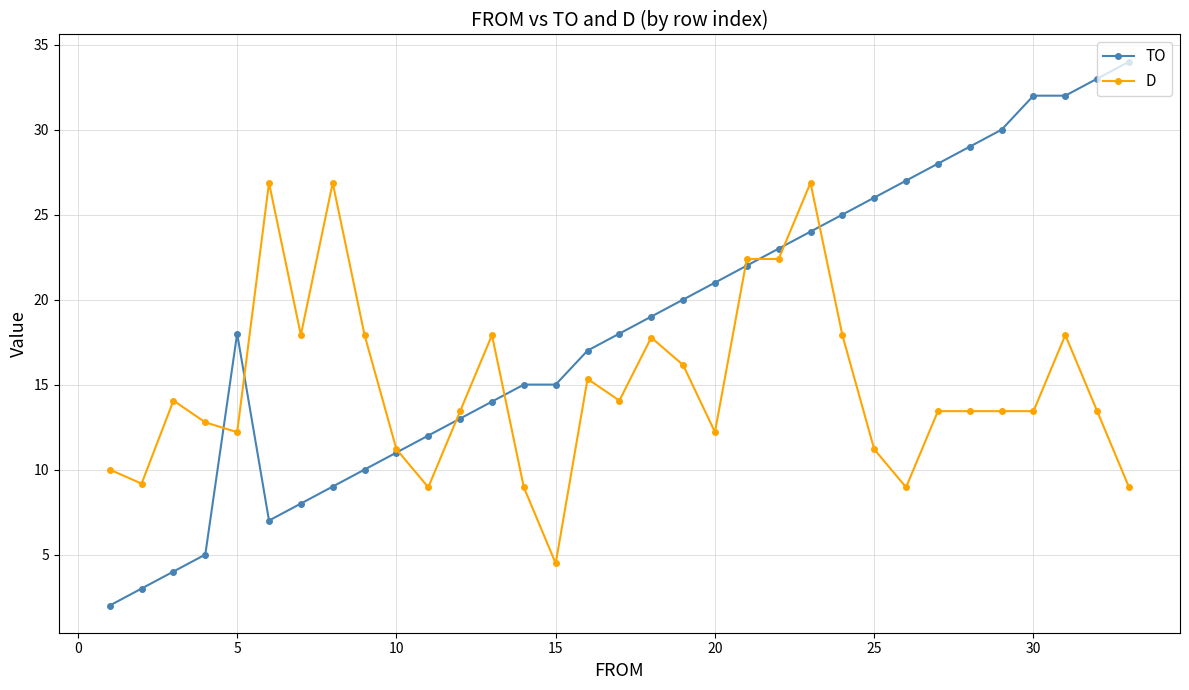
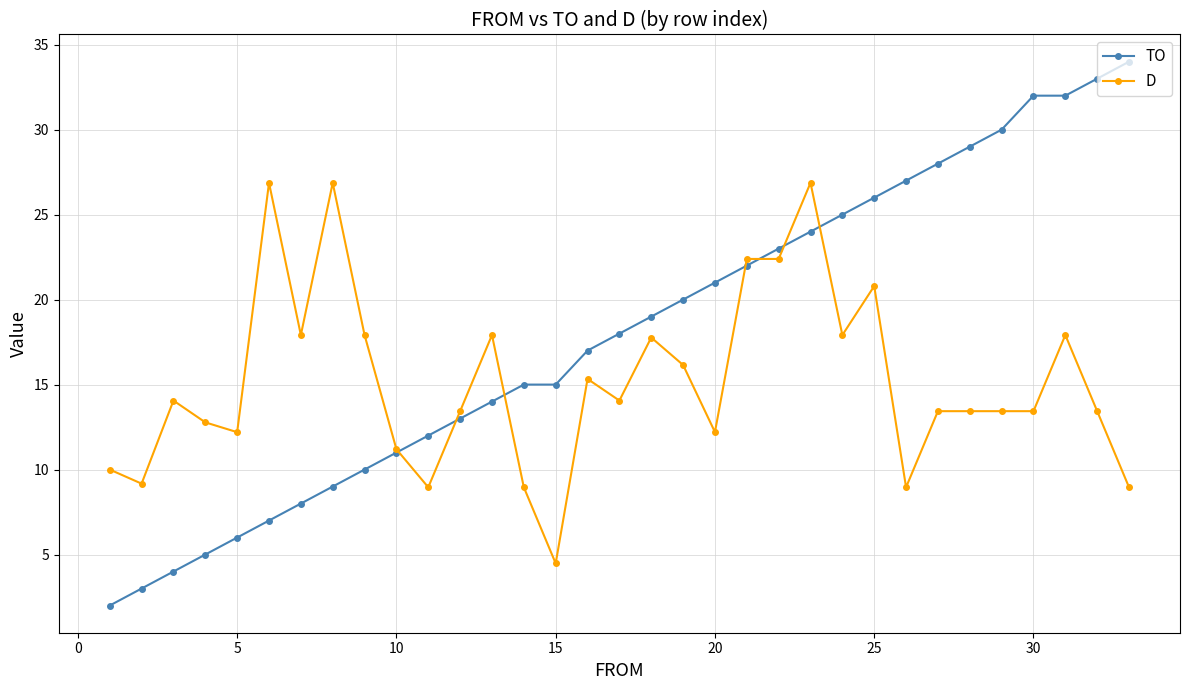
TO, 5: 18 -> 6
D, 25: 11.2 -> 20.8
